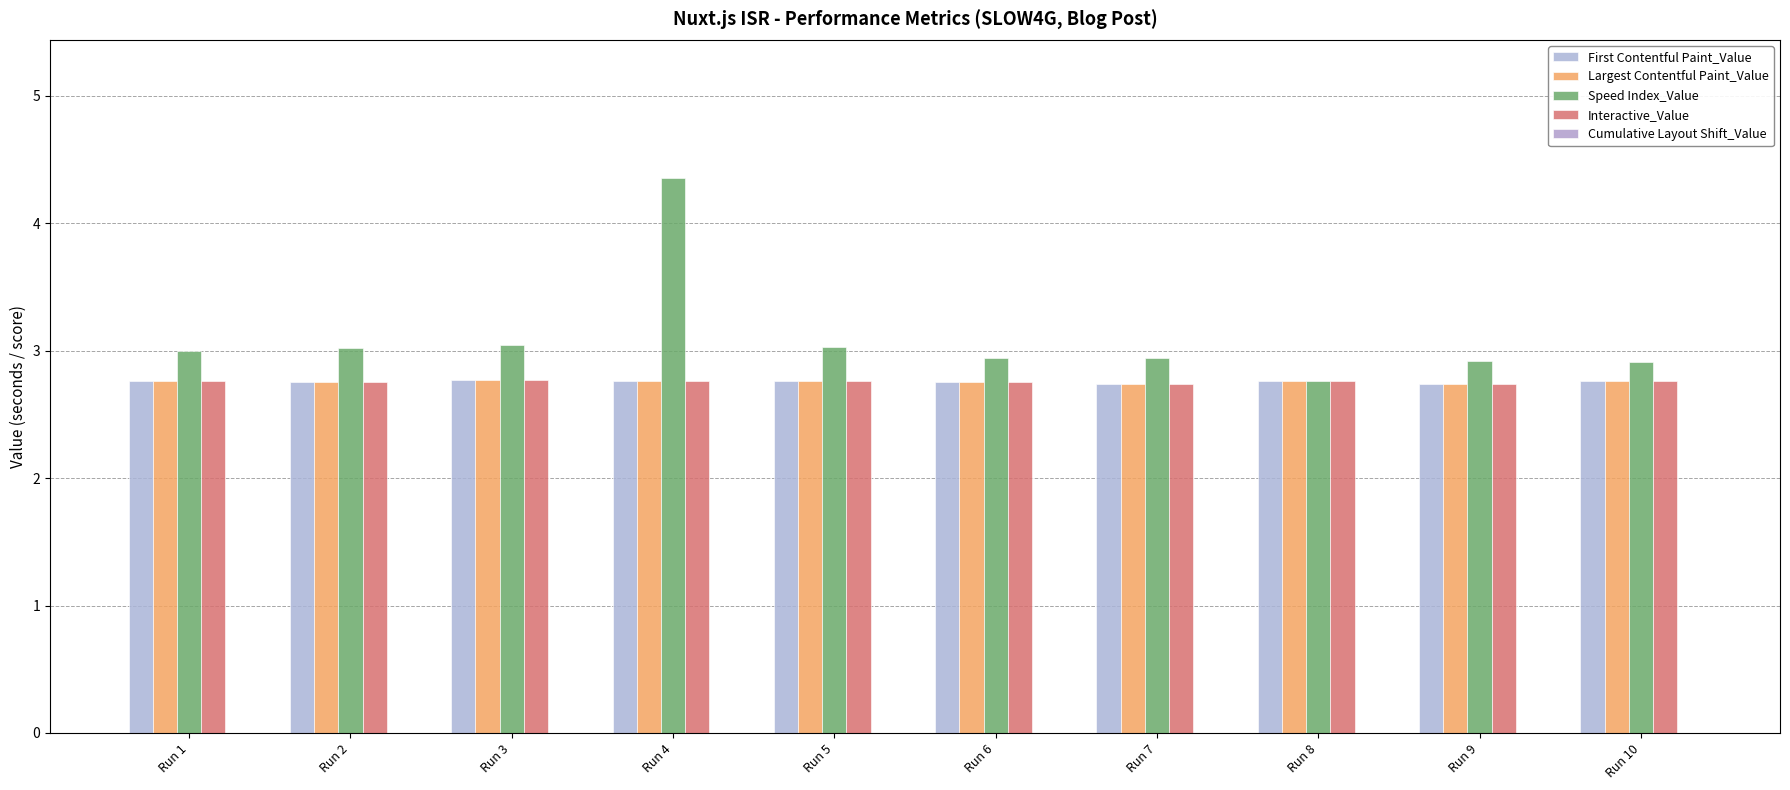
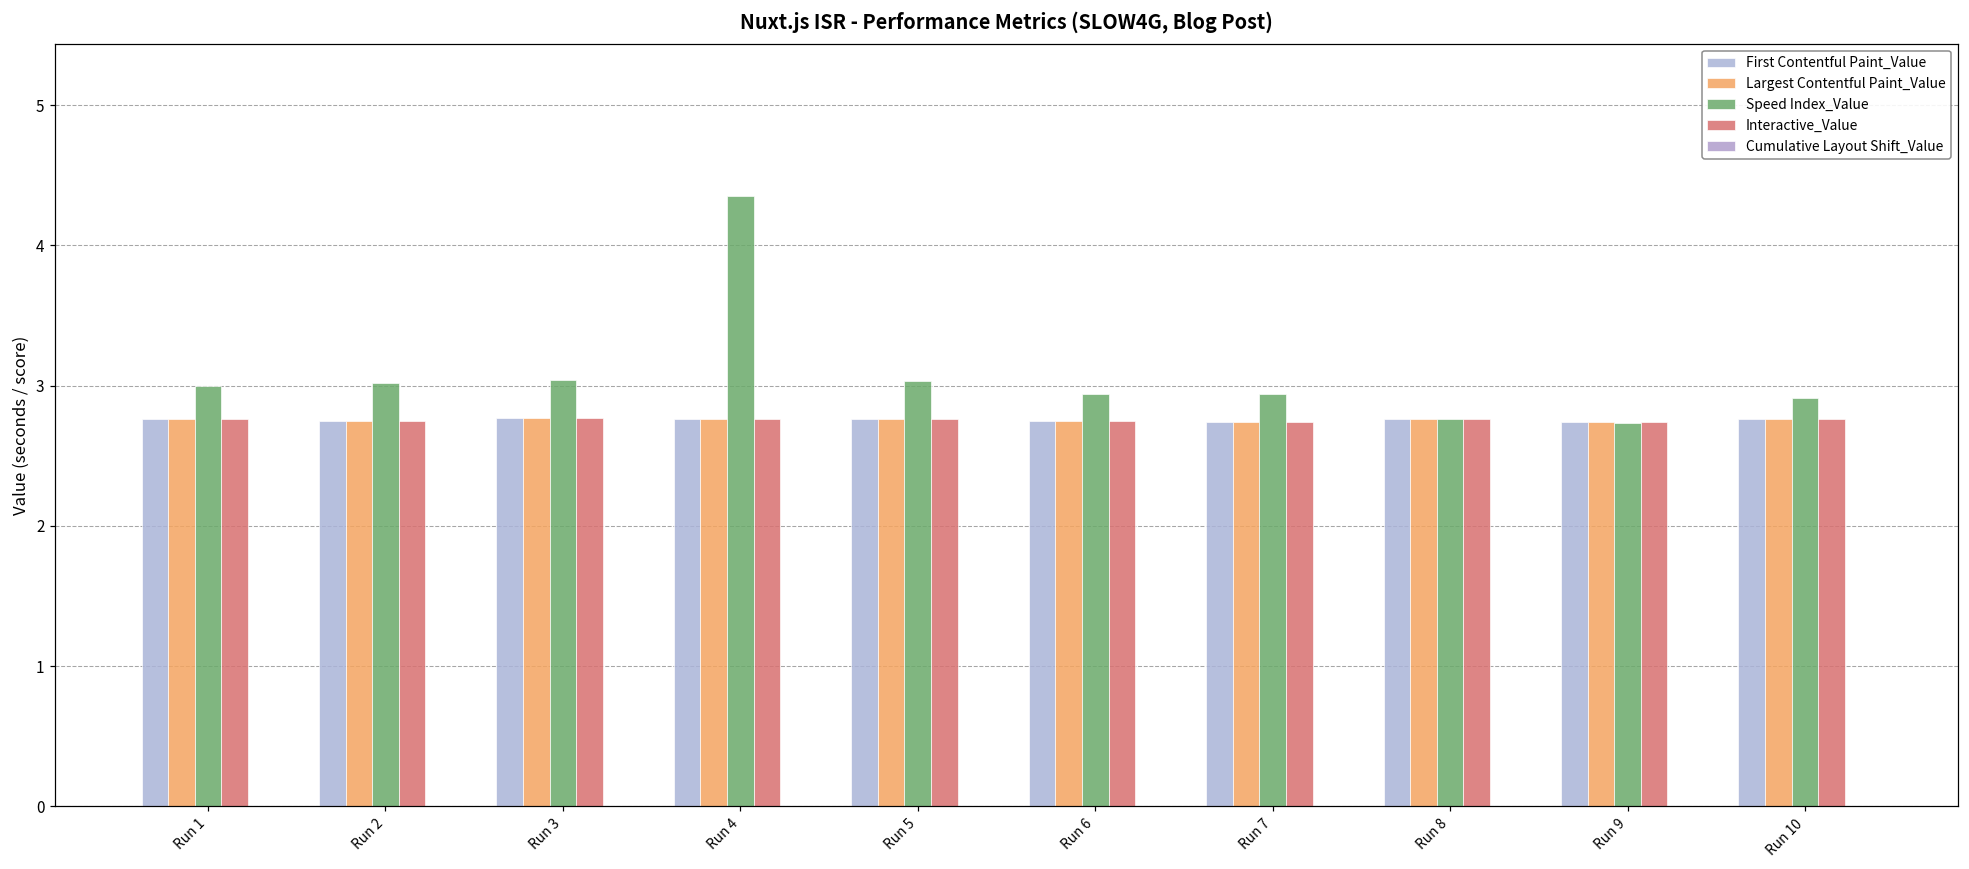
Speed Index_Value, Run 9: 2.92 -> 2.73
